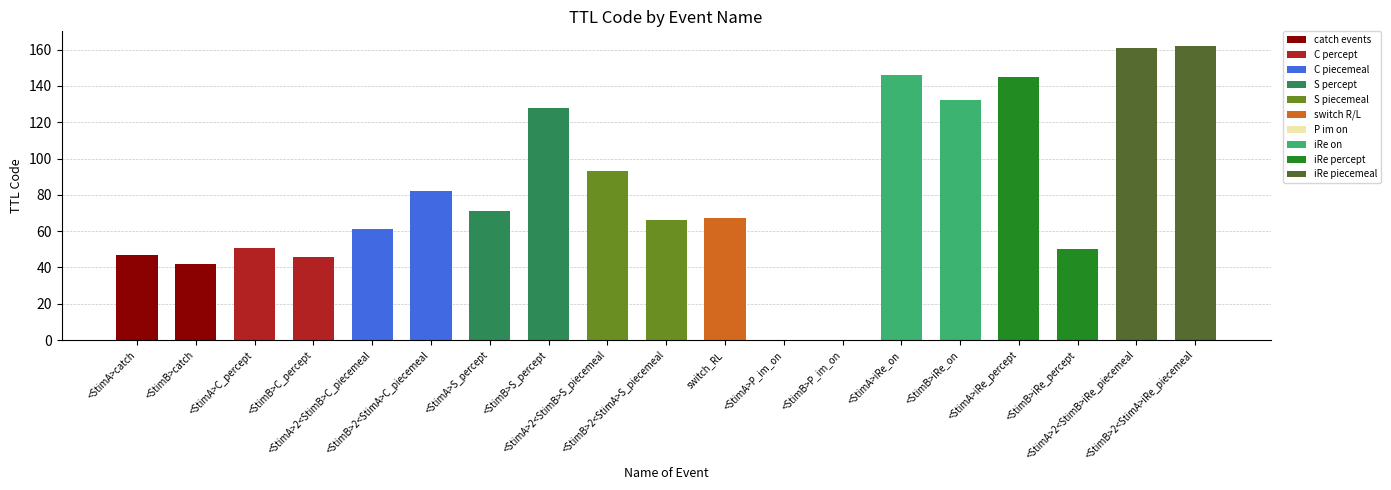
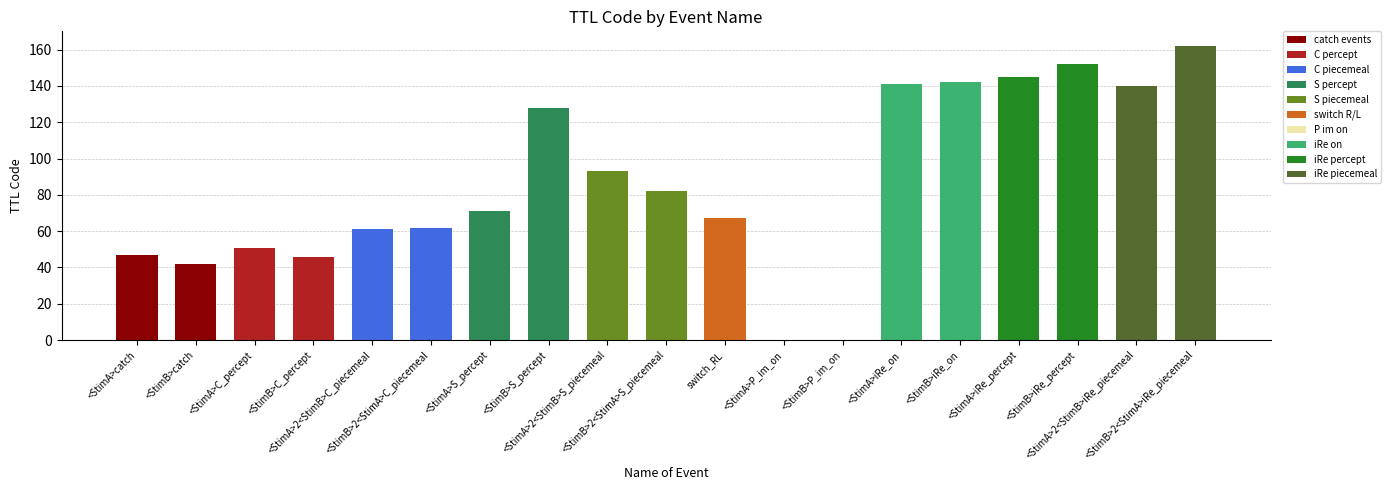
<StimB>2<StimA>C_piecemeal: 82 -> 62
<StimB>2<StimA>S_piecemeal: 66 -> 82
<StimA>iRe_on: 146 -> 141
<StimB>iRe_on: 132 -> 142
<StimB>iRe_percept: 50 -> 152
<StimA>2<StimB>iRe_piecemeal: 161 -> 140
